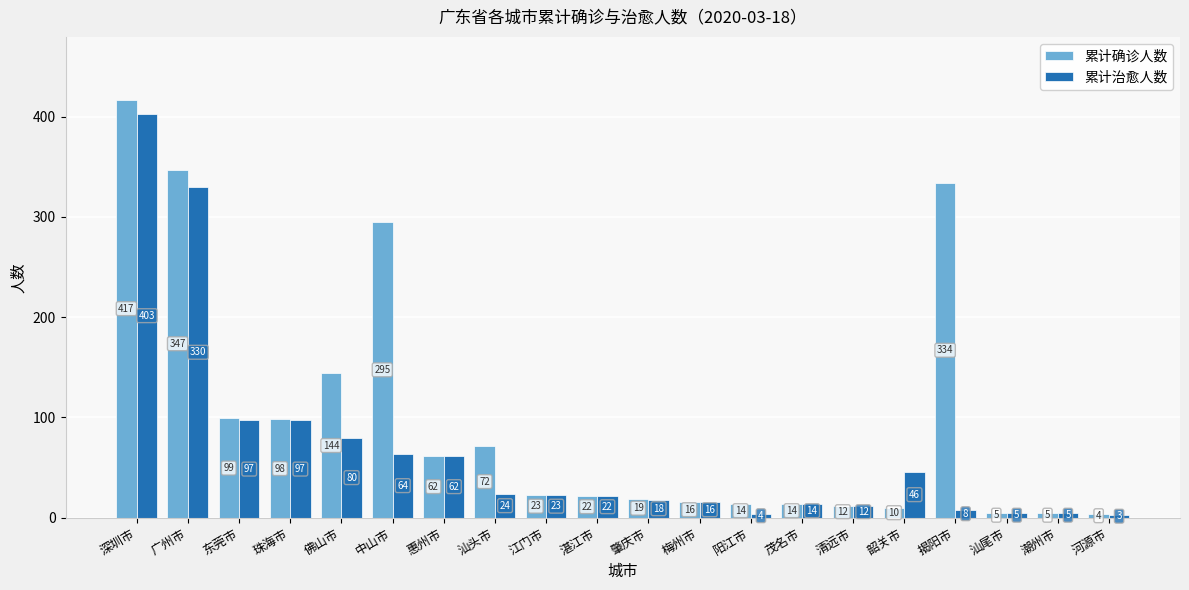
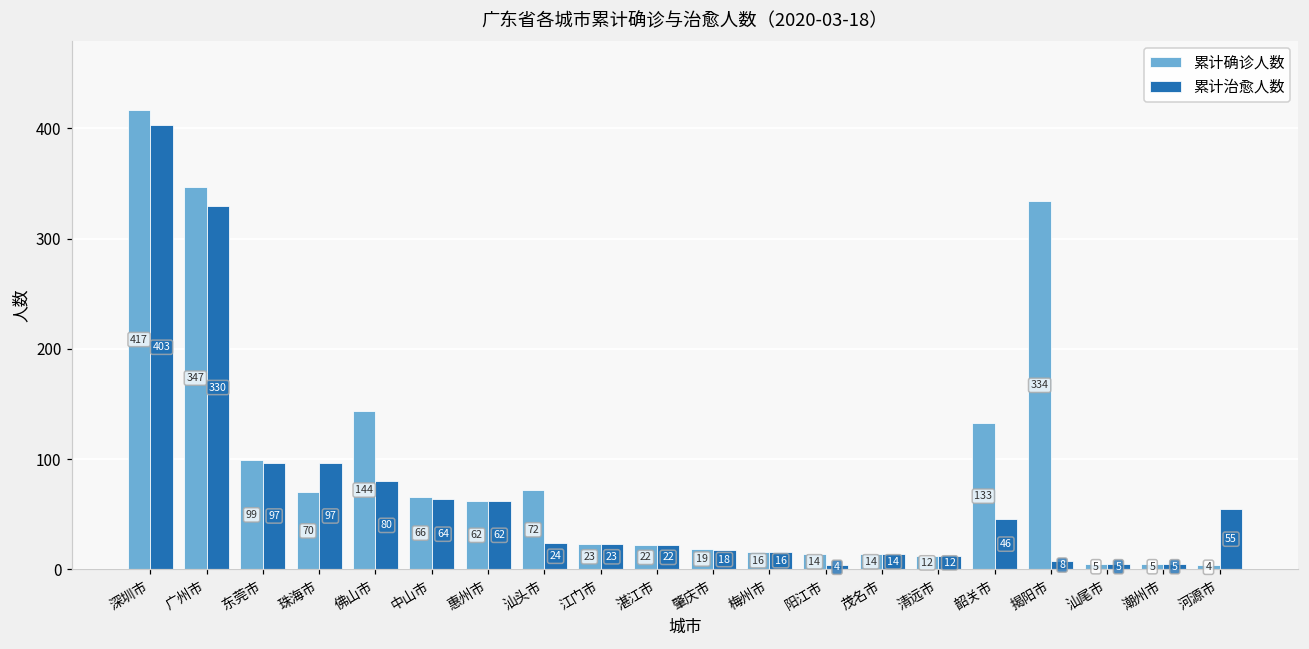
累计确诊人数, 珠海市: 98 -> 70
累计确诊人数, 中山市: 295 -> 66
累计确诊人数, 韶关市: 10 -> 133
累计治愈人数, 河源市: 3 -> 55
